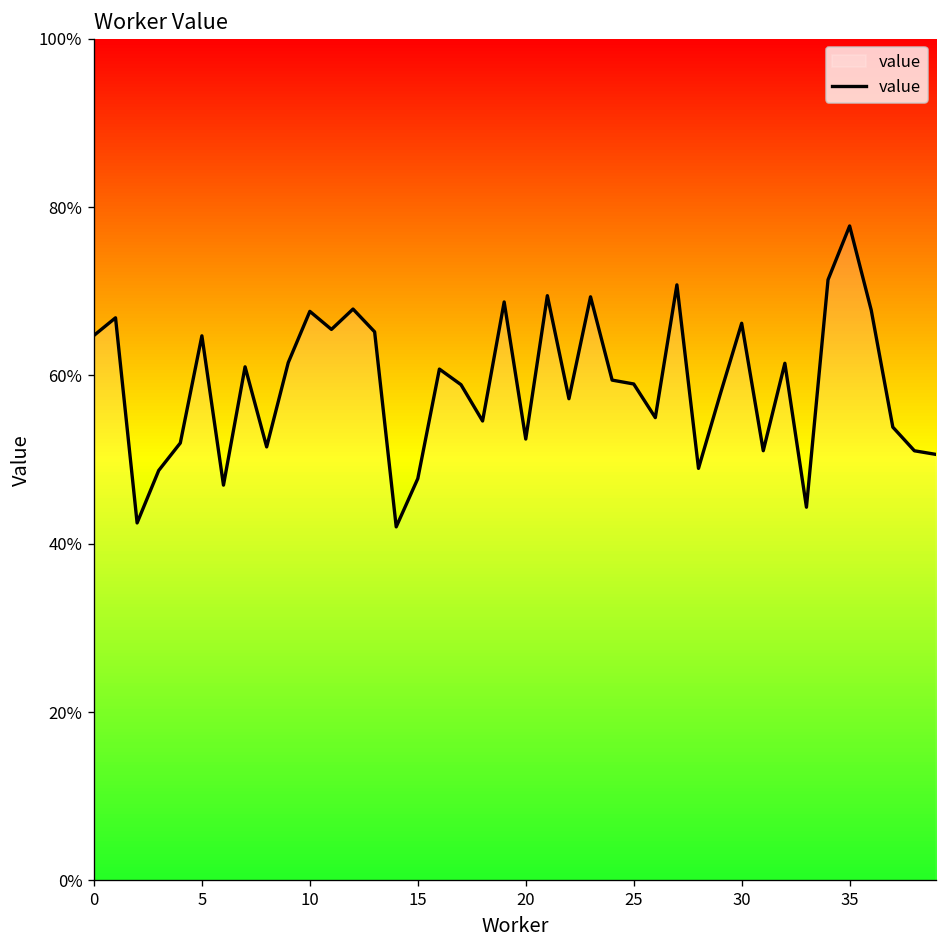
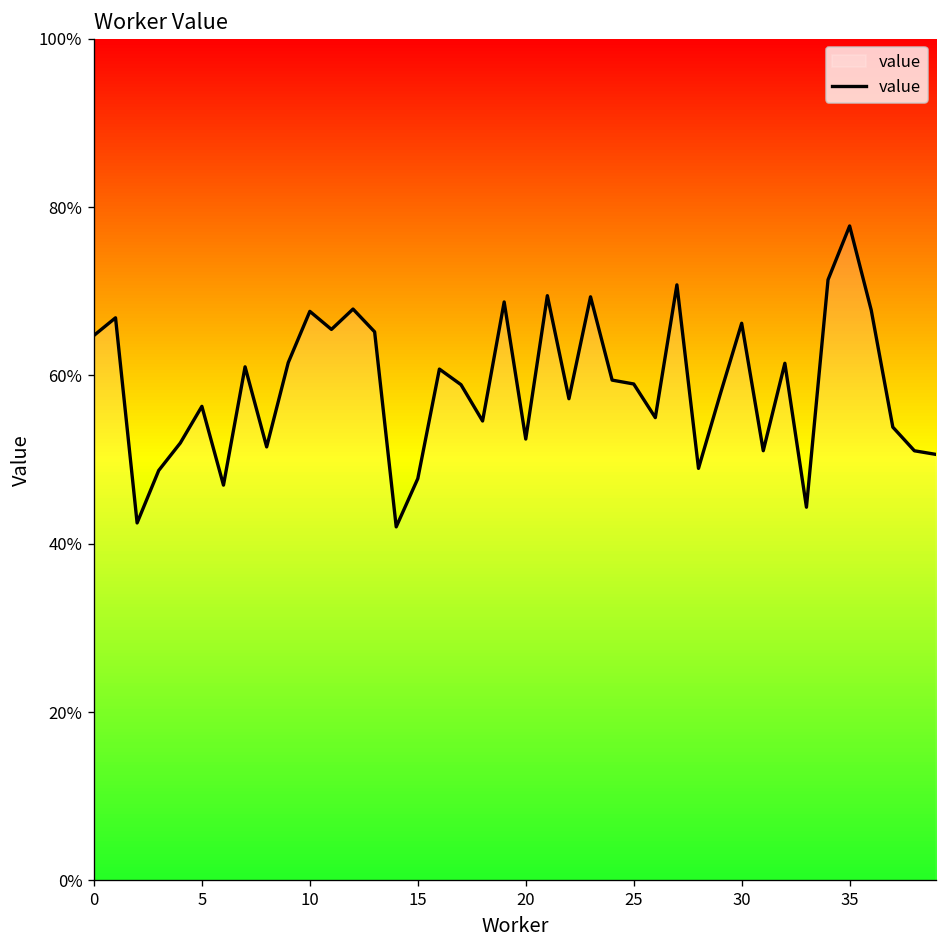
5: 65% -> 56%
